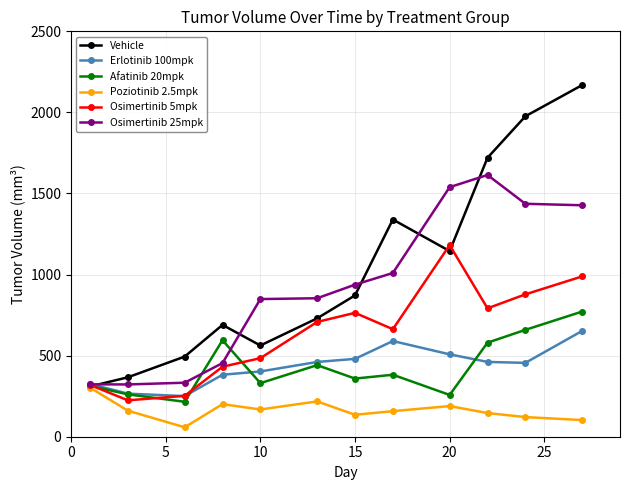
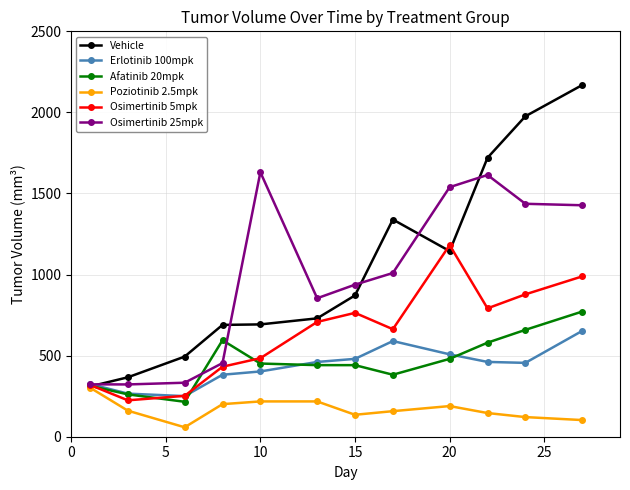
Vehicle, 10: 560 -> 690
Afatinib 20mpk, 10: 330 -> 450
Poziotinib 2.5mpk, 10: 170 -> 220
Osimertinib 25mpk, 10: 850 -> 1630
Afatinib 20mpk, 15: 360 -> 440
Afatinib 20mpk, 20: 260 -> 480
